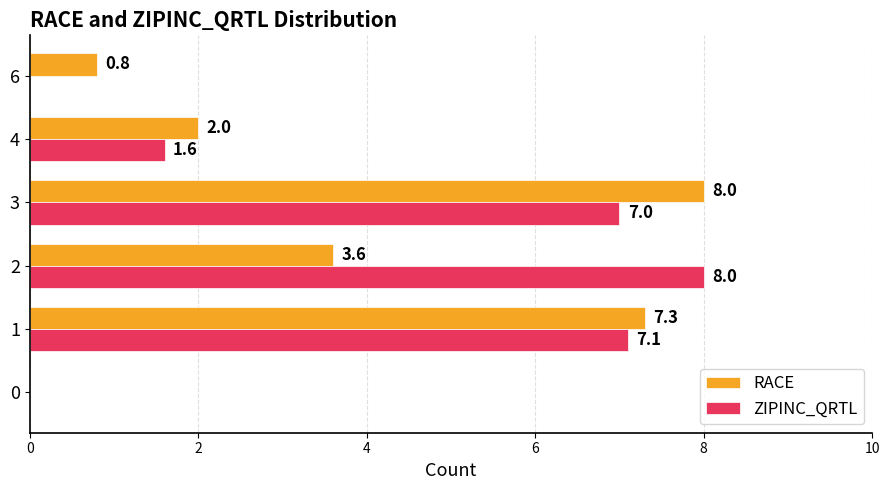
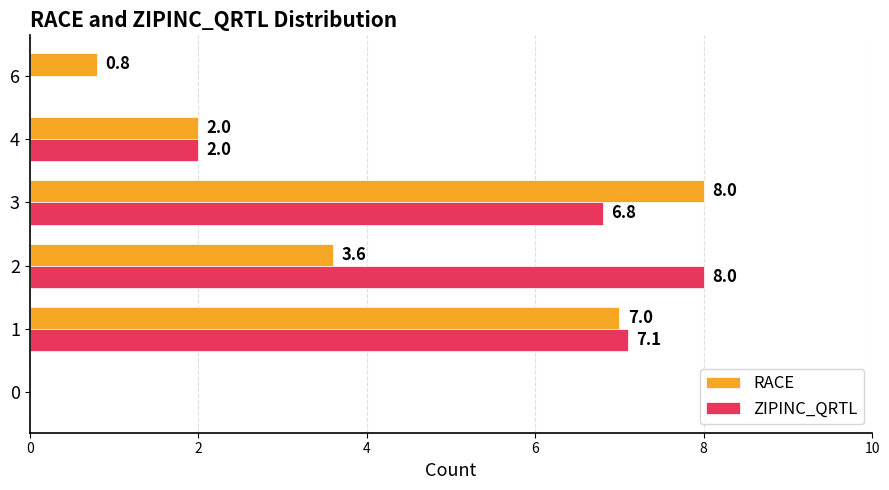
ZIPINC_QRTL, 4: 1.6 -> 2.0
ZIPINC_QRTL, 3: 7.0 -> 6.8
RACE, 1: 7.3 -> 7.0
